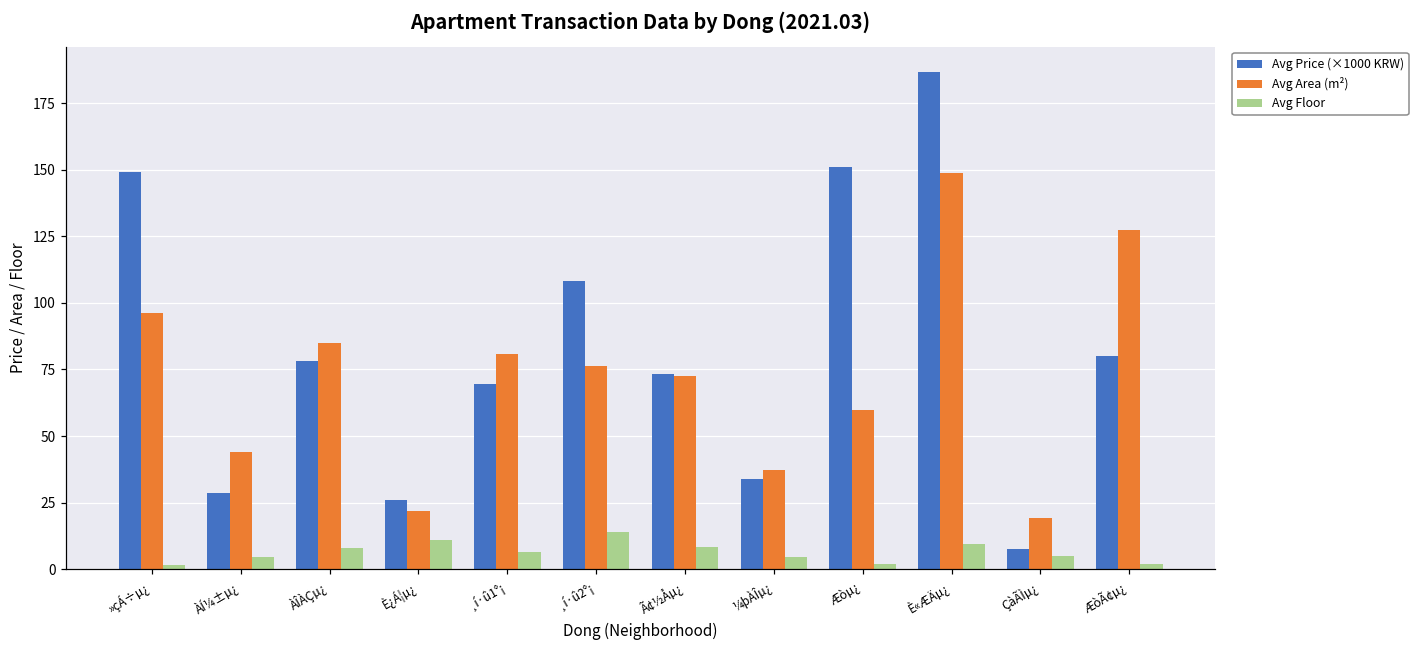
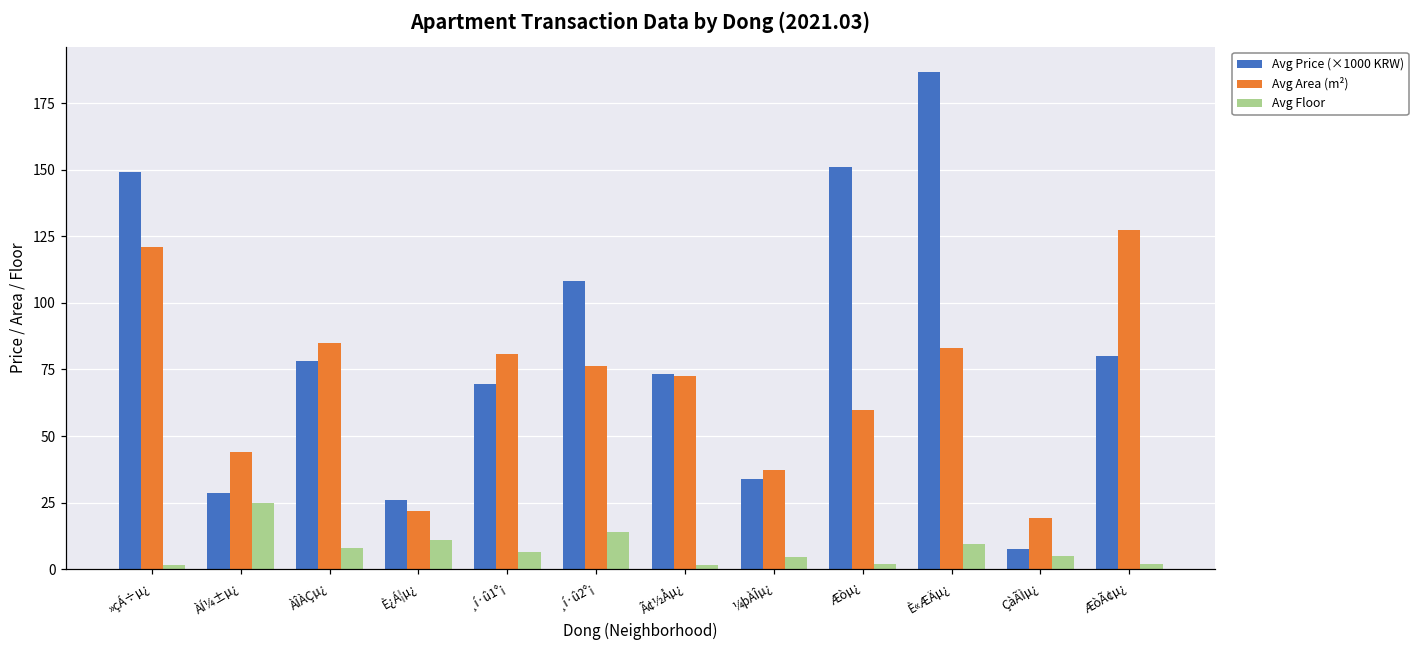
Avg Area (m²), »çÁ÷µ¿: 96 -> 121
Avg Floor, ÀÍ¼±µ¿: 5 -> 25
Avg Floor, Ã¢½Åµ¿: 8 -> 2
Avg Area (m²), È«ÆÄµ¿: 149 -> 83
